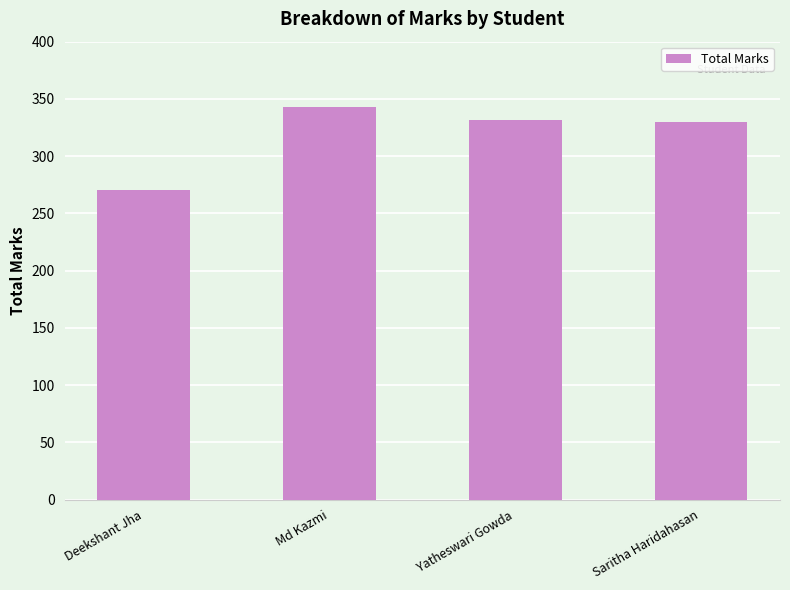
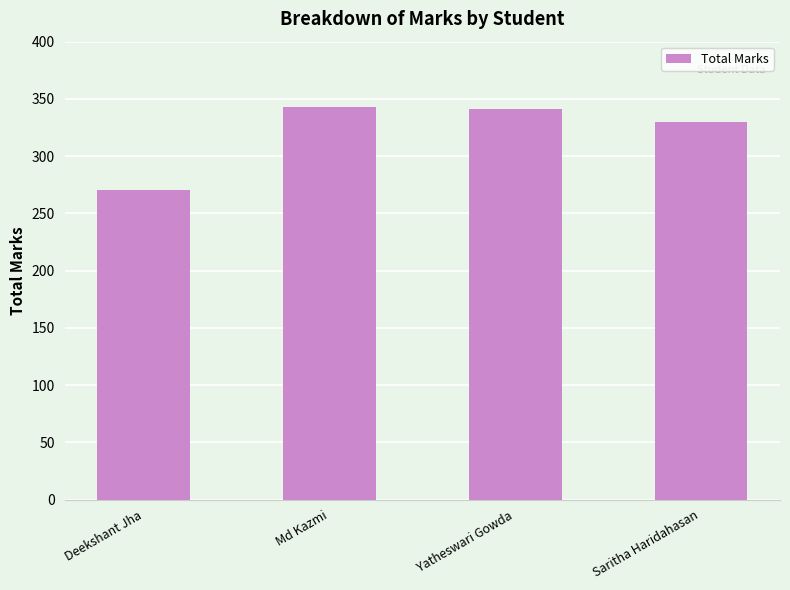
Yatheswari Gowda: 332 -> 341
